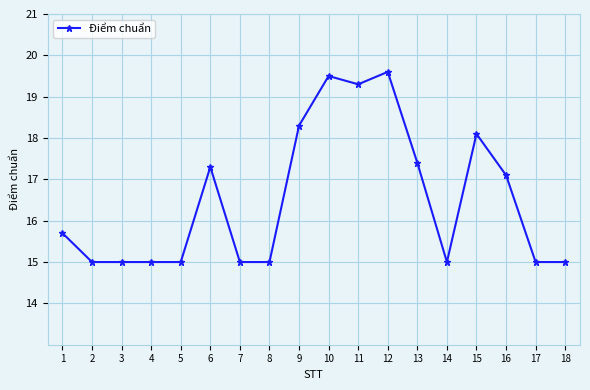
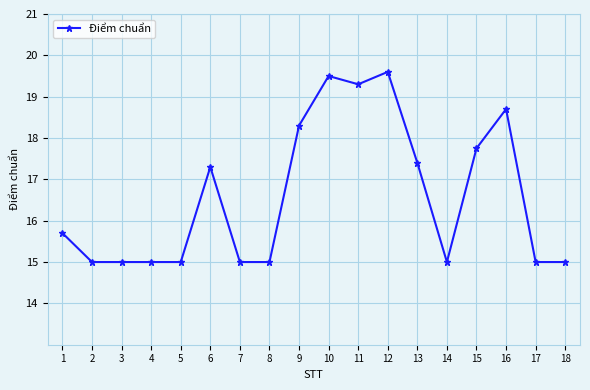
15: 18.1 -> 17.8
16: 17.1 -> 18.7
